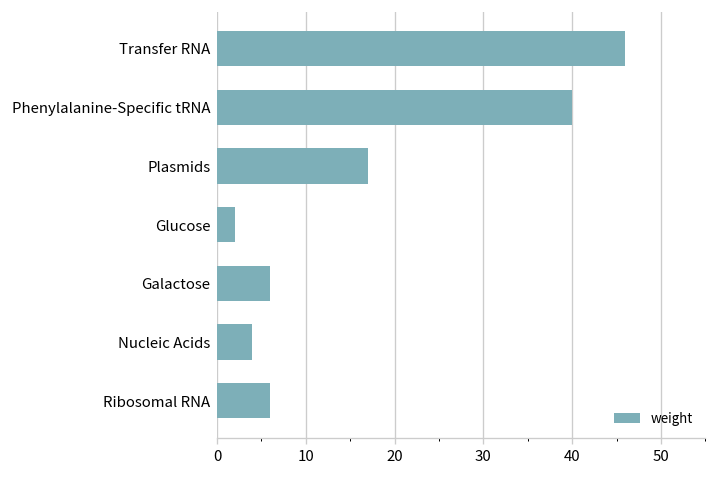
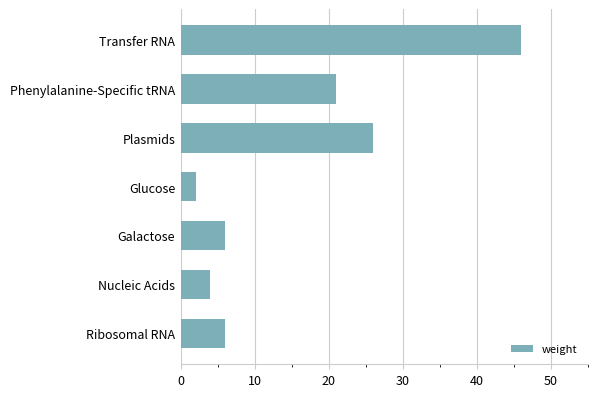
Phenylalanine-Specific tRNA: 40 -> 21
Plasmids: 17 -> 26
